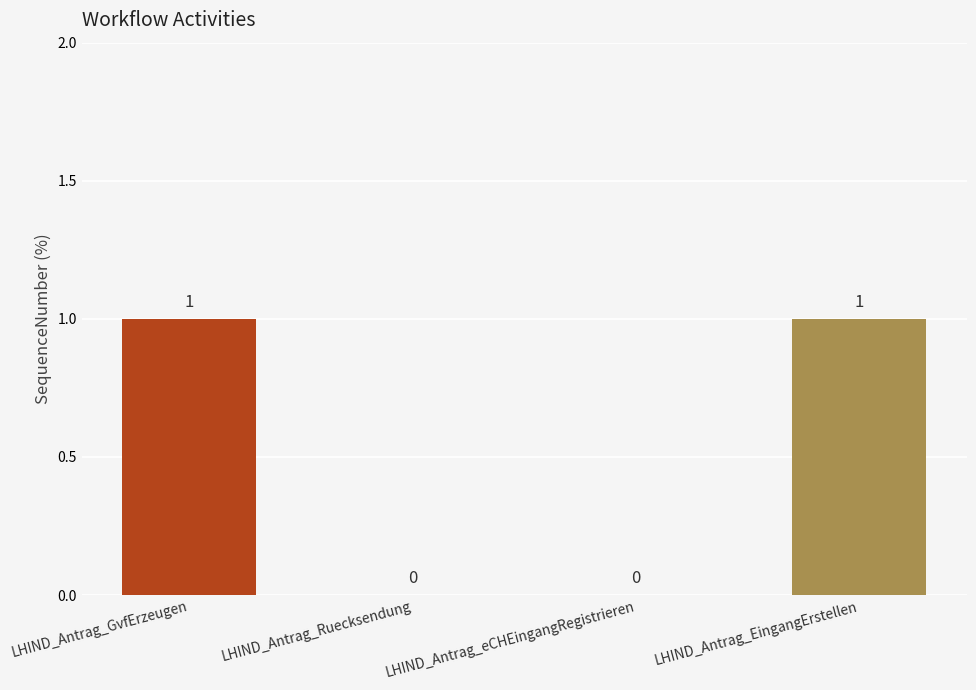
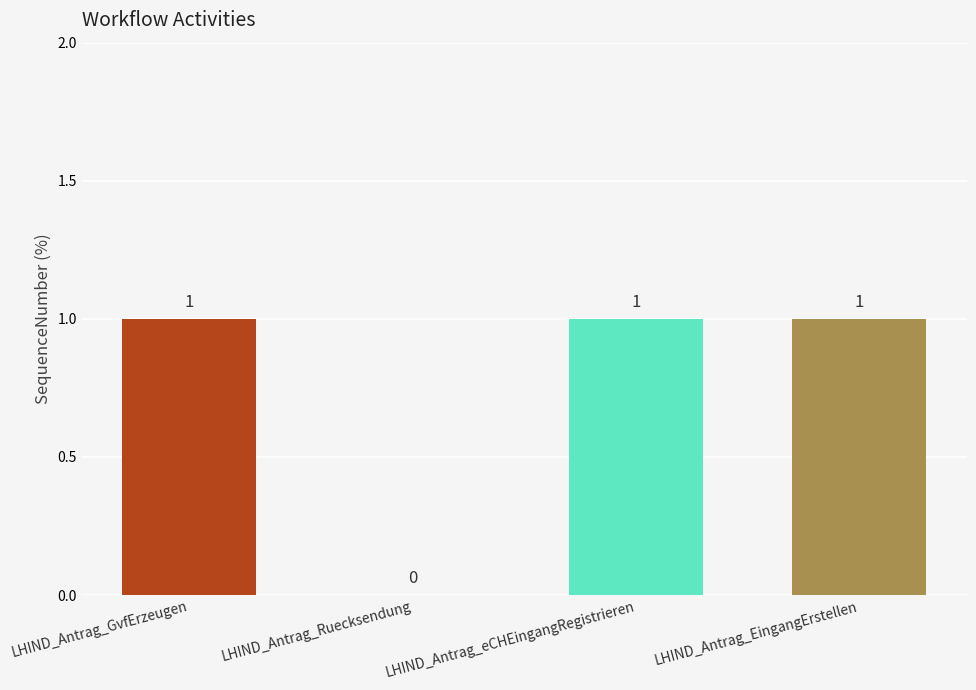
LHIND_Antrag_eCHEingangRegistrieren: 0 -> 1
